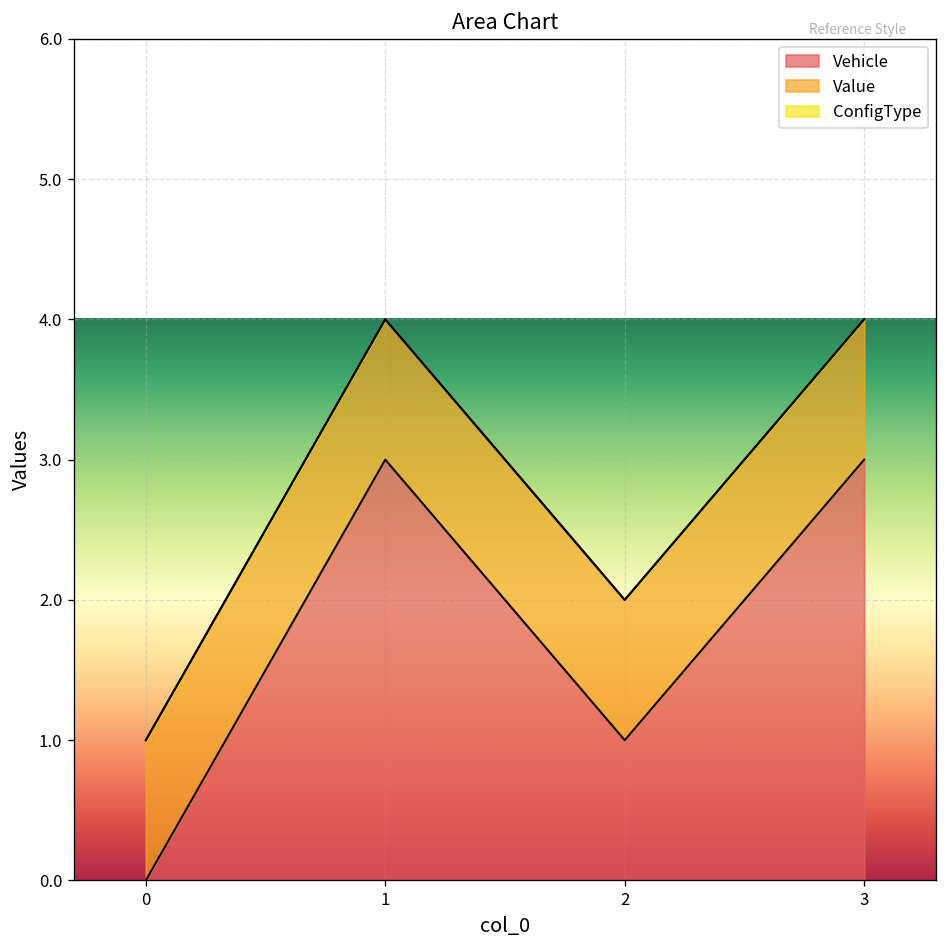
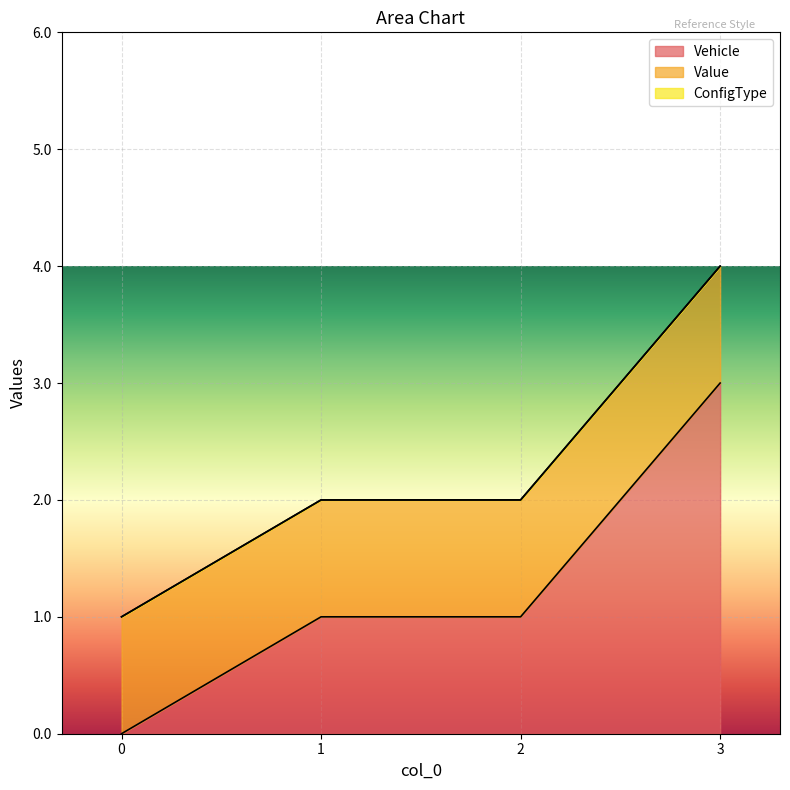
Vehicle, 1: 3 -> 1
